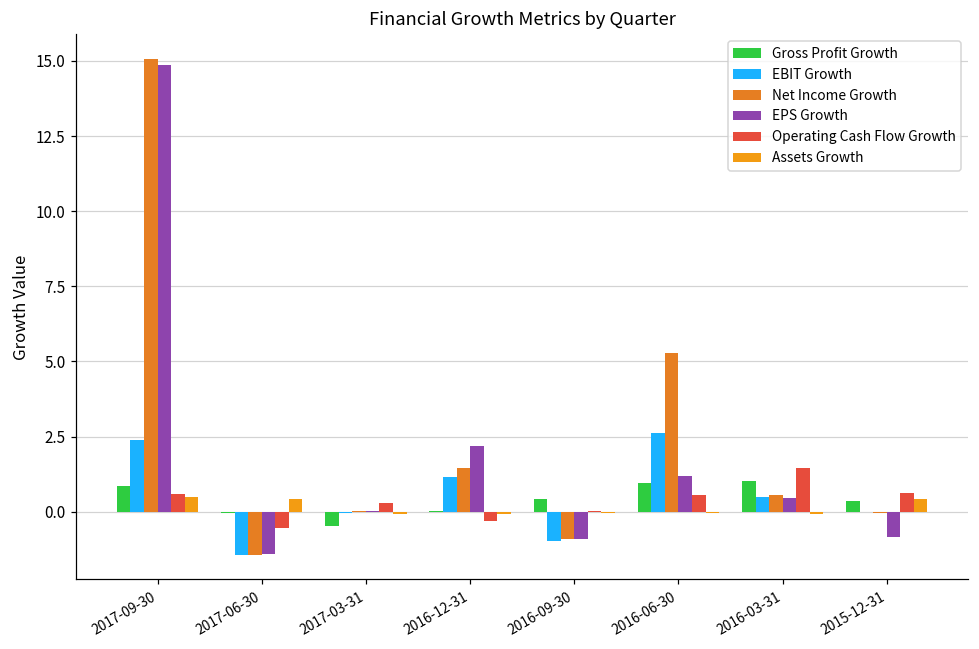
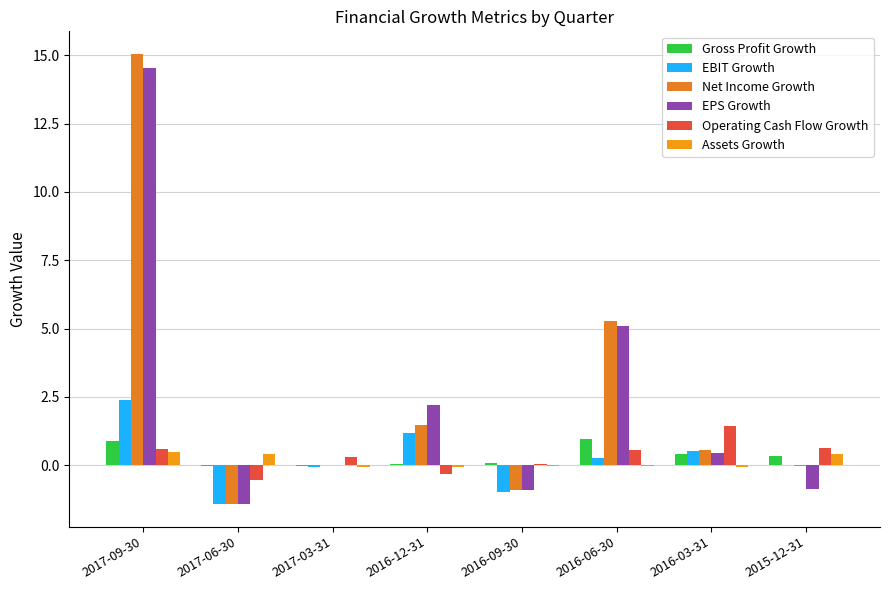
EPS Growth, 2017-09-30: 14.9 -> 14.5
Gross Profit Growth, 2017-03-31: -0.5 -> 0.0
Gross Profit Growth, 2016-09-30: 0.4 -> 0.1
EBIT Growth, 2016-06-30: 2.6 -> 0.3
EPS Growth, 2016-06-30: 1.2 -> 5.1
Gross Profit Growth, 2016-03-31: 1.0 -> 0.4
